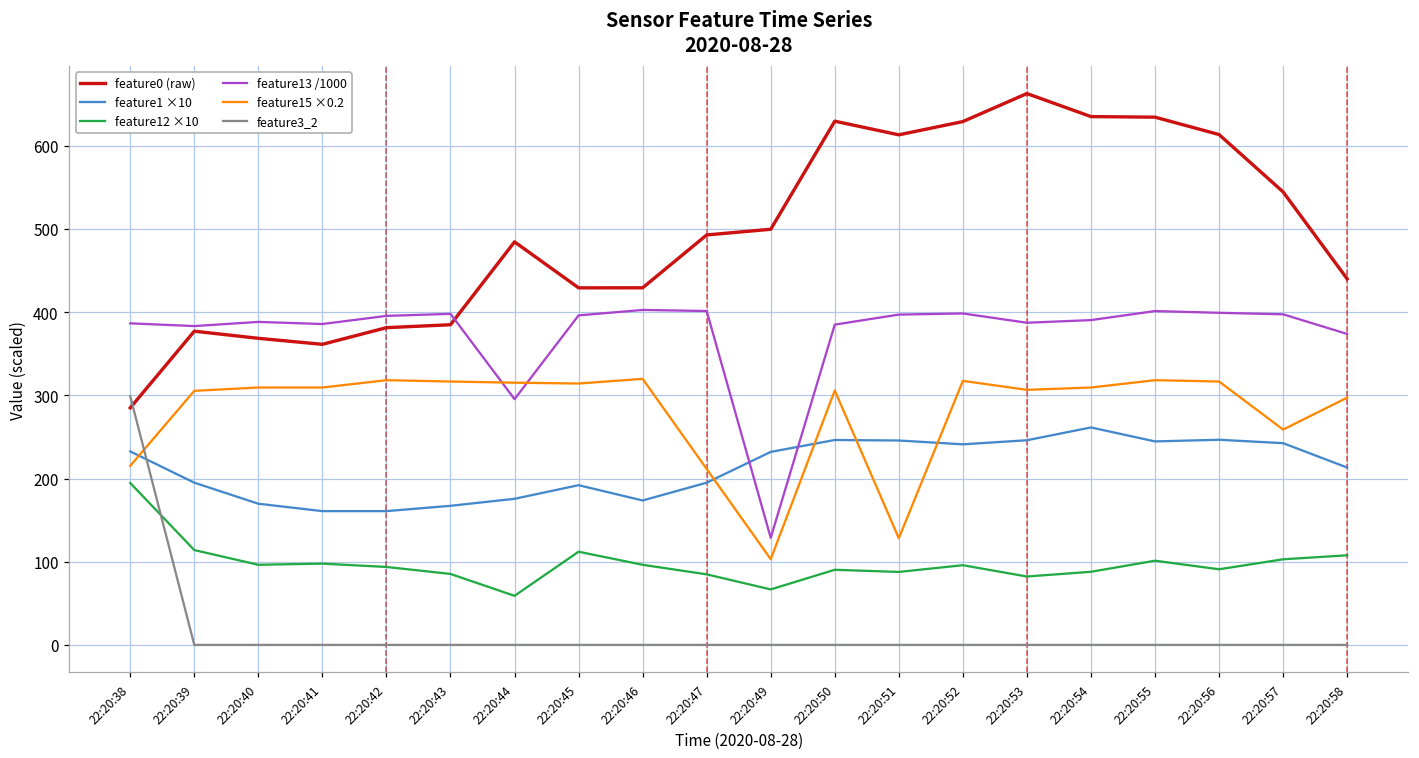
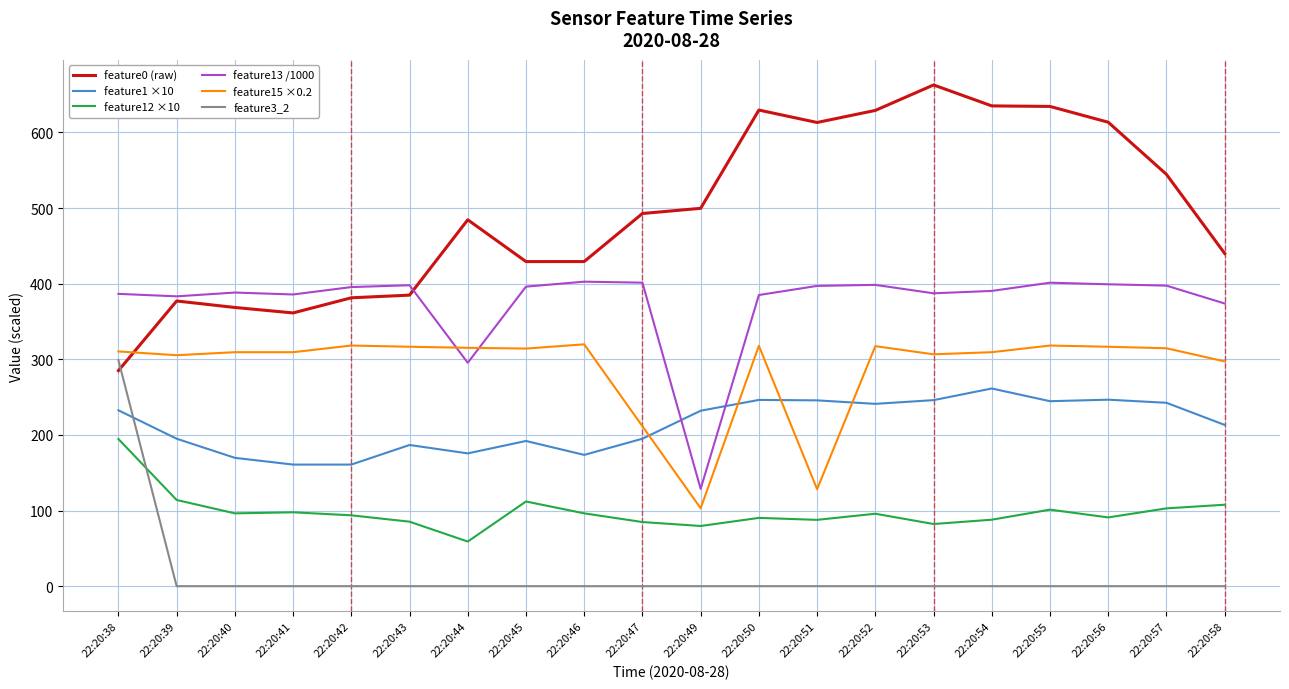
feature15 ×0.2, 22:20:38: 220 -> 310
feature1 ×10, 22:20:43: 170 -> 190
feature12 ×10, 22:20:49: 70 -> 80
feature15 ×0.2, 22:20:50: 310 -> 320
feature15 ×0.2, 22:20:57: 260 -> 310
